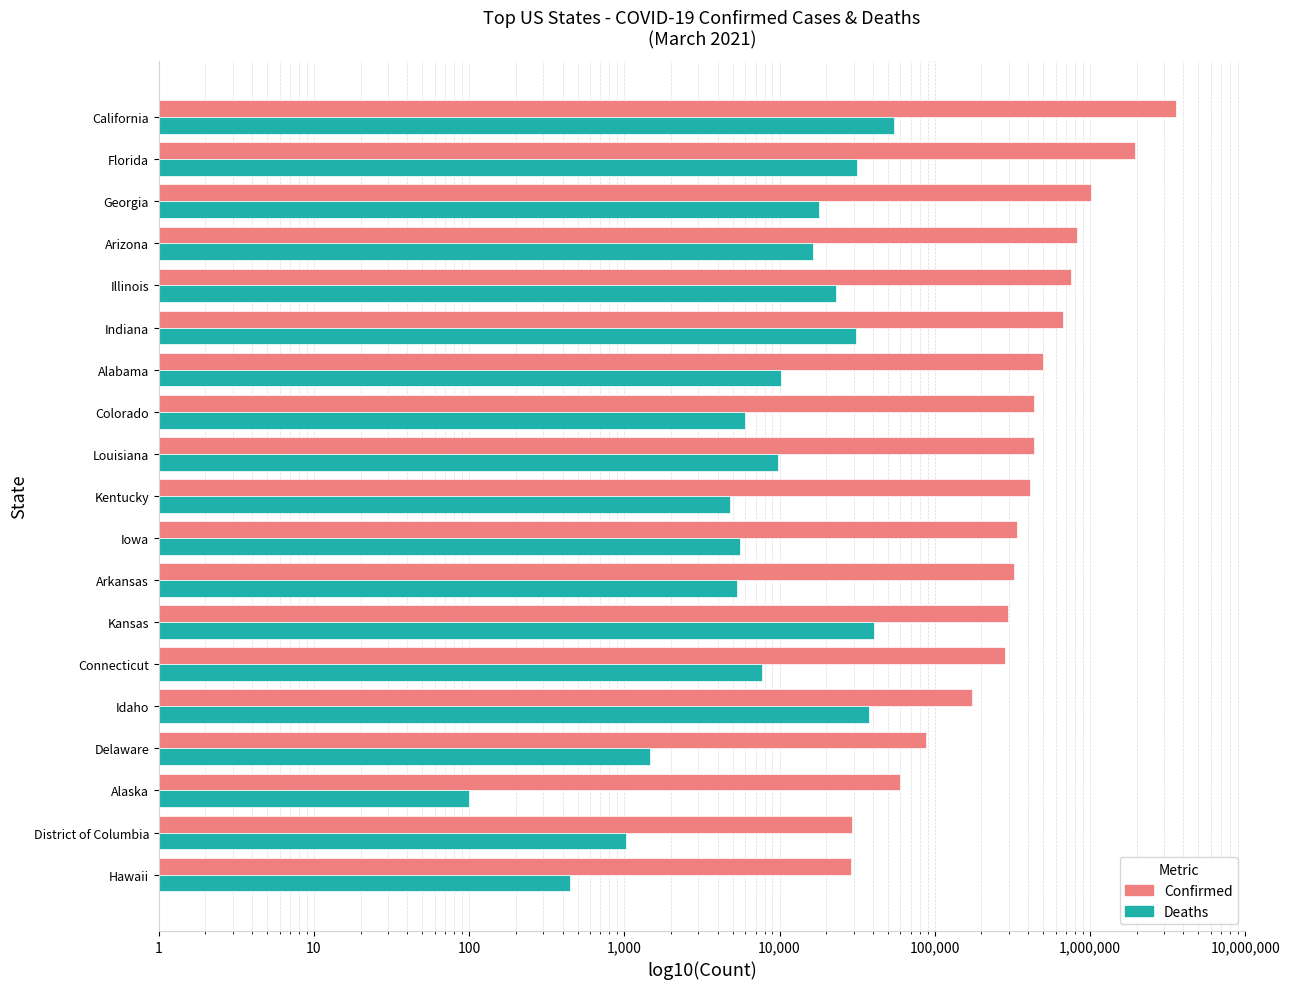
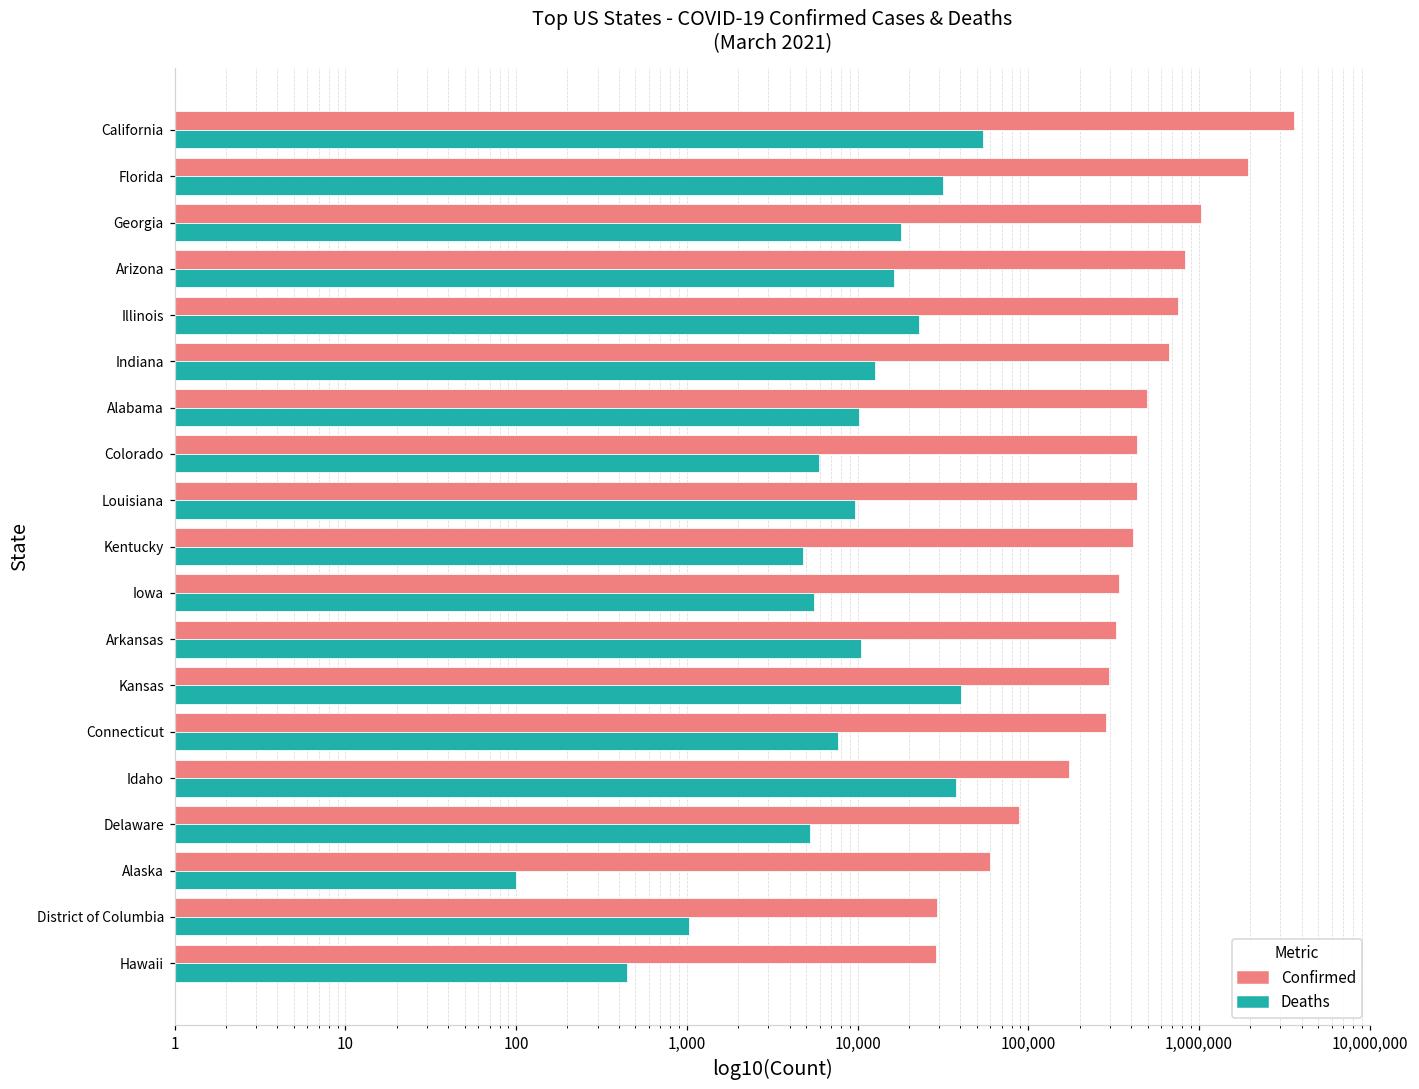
Deaths, Indiana: 31,000 -> 13,000
Deaths, Arkansas: 5,300 -> 11,000
Deaths, Delaware: 1,500 -> 5,300
